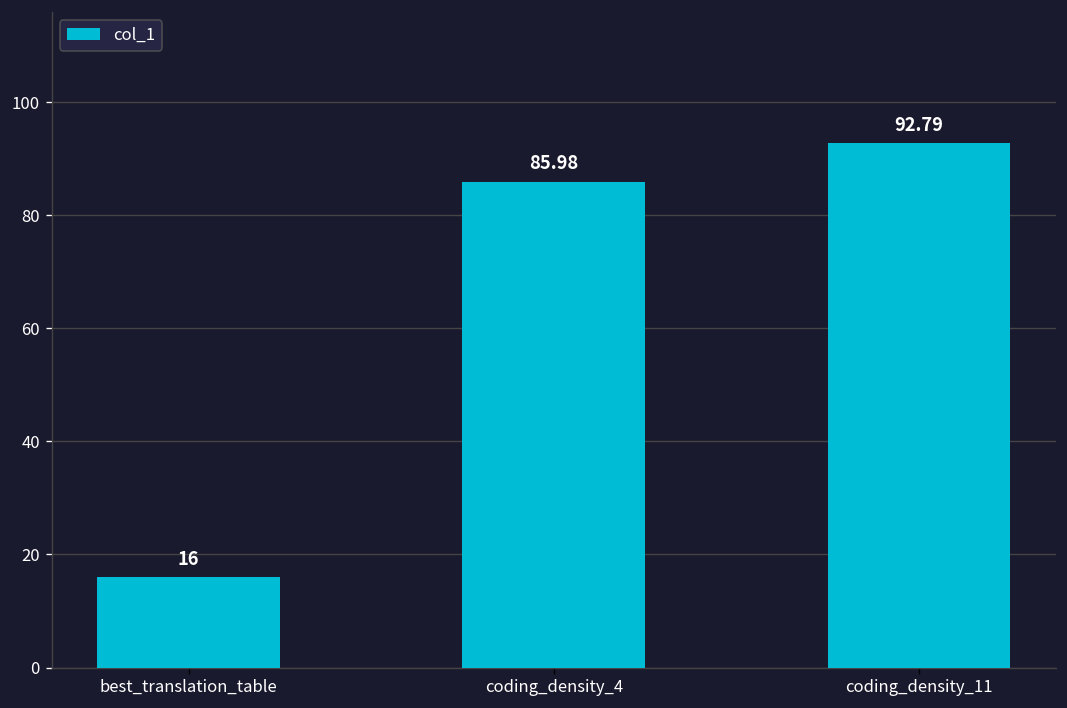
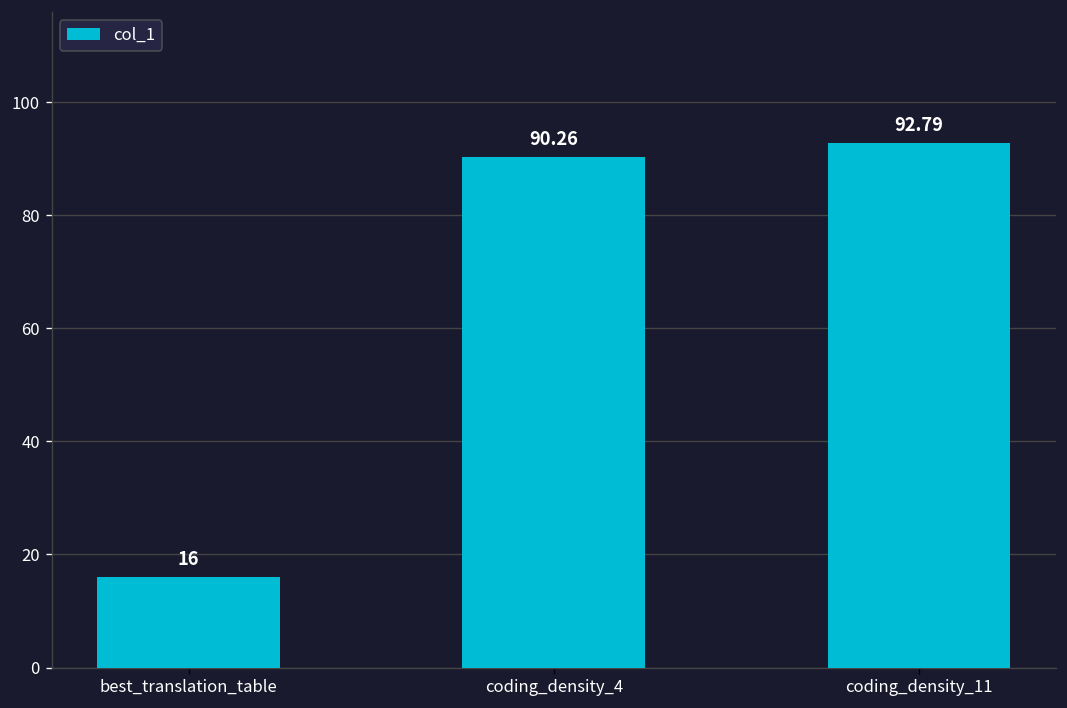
coding_density_4: 85.98 -> 90.26
